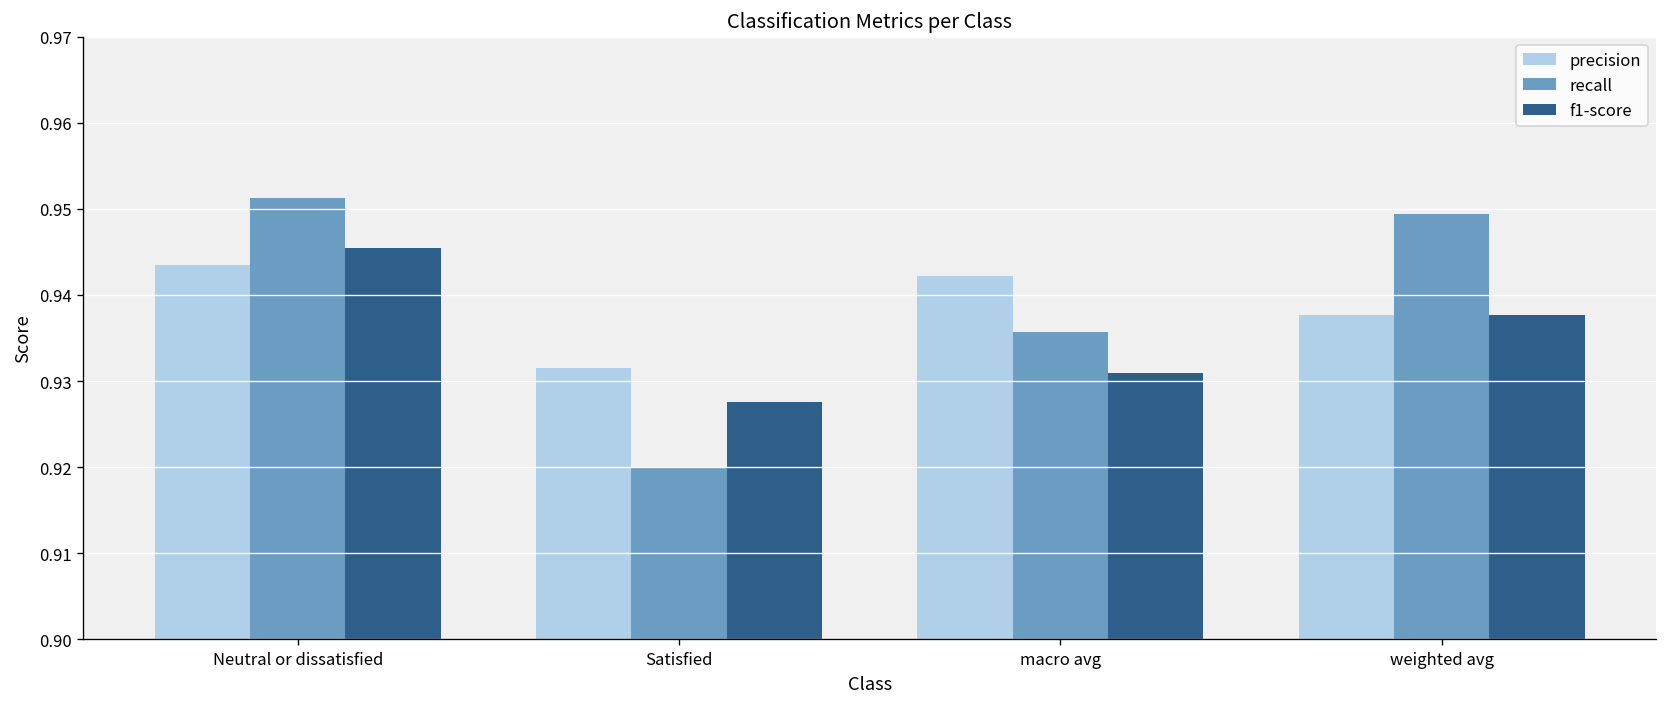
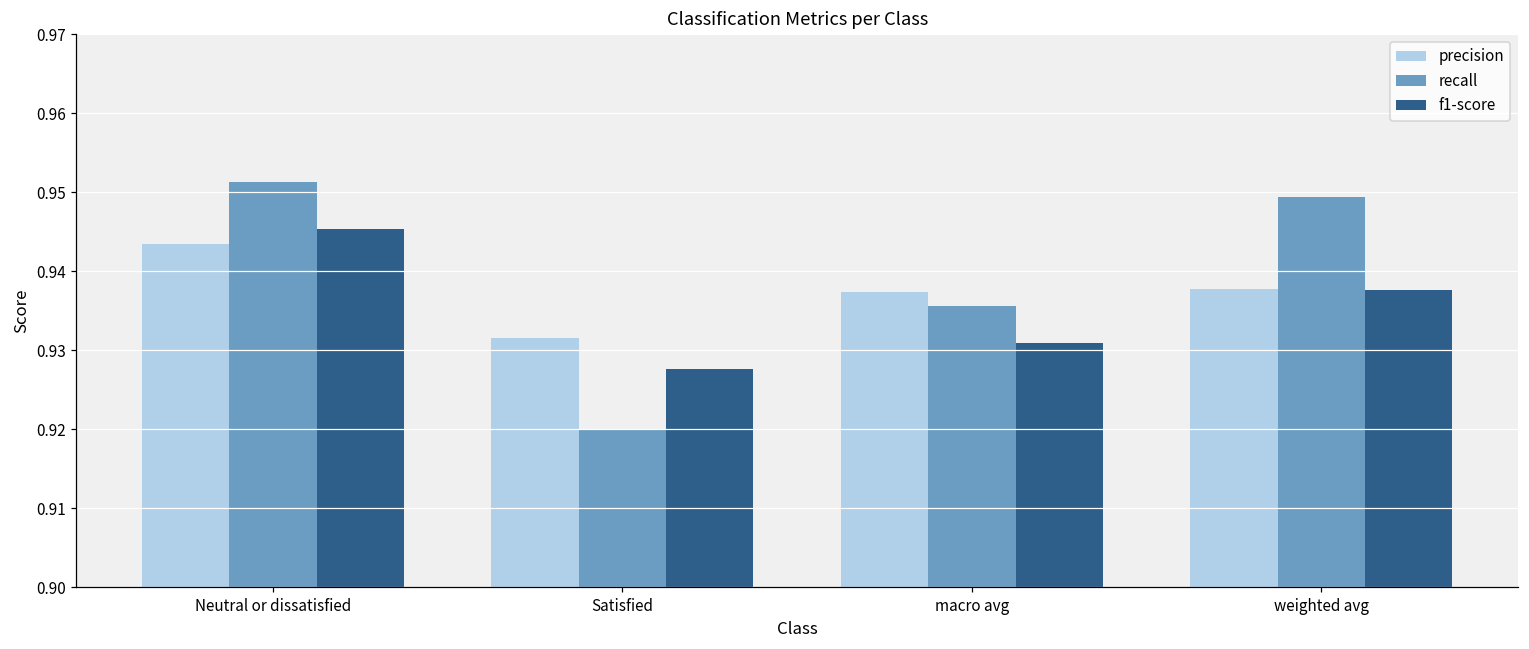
precision, macro avg: 0.942 -> 0.937
